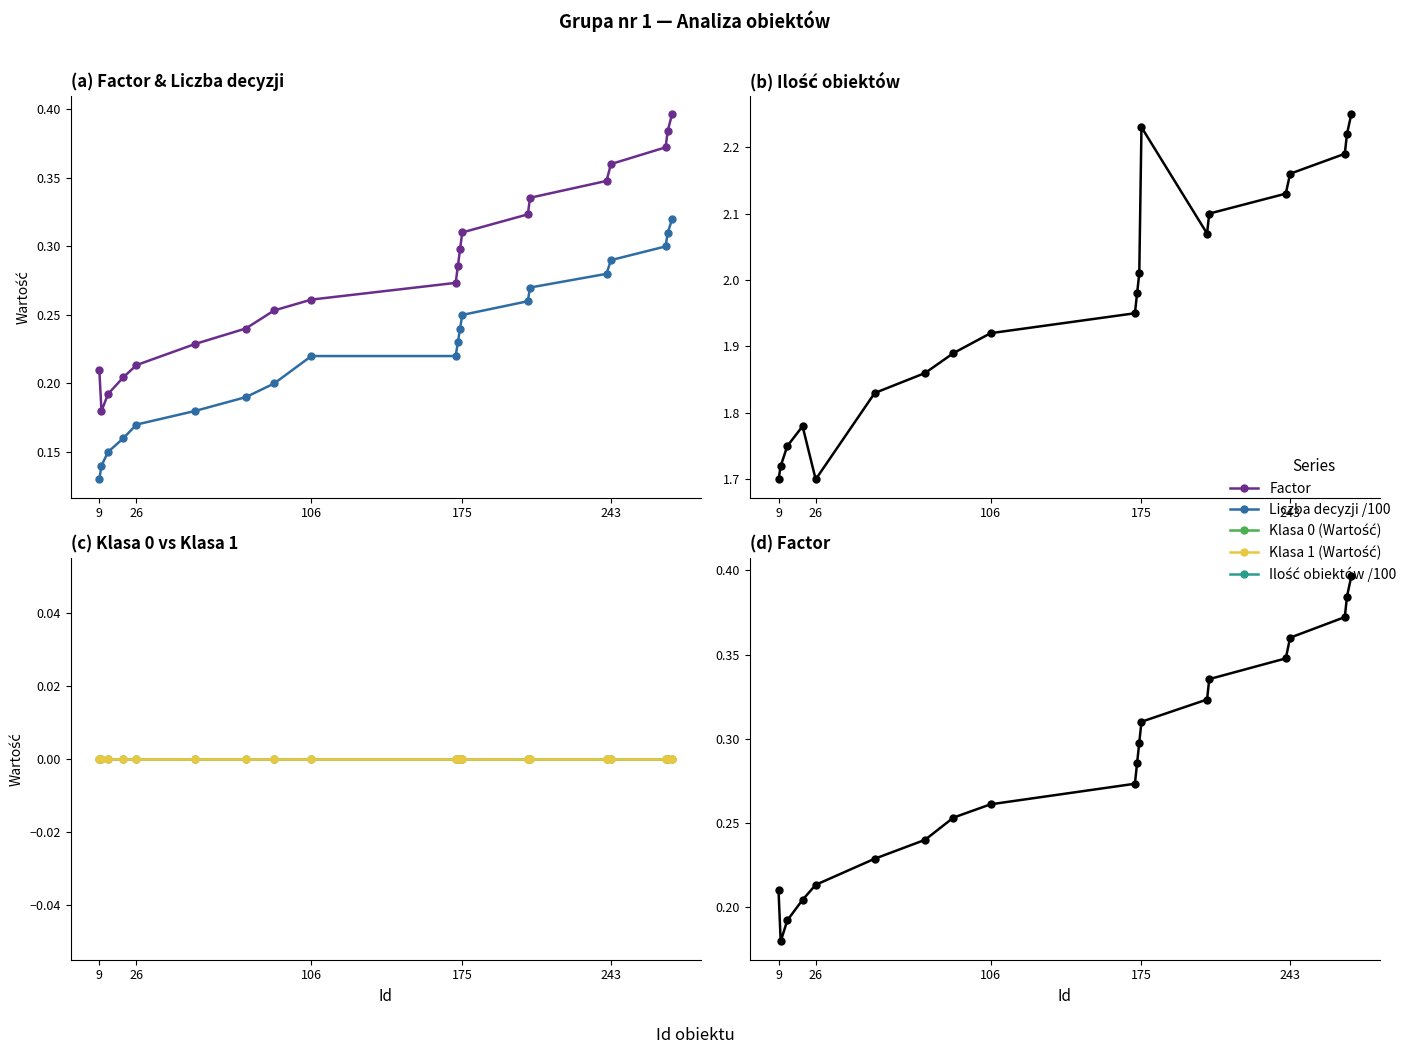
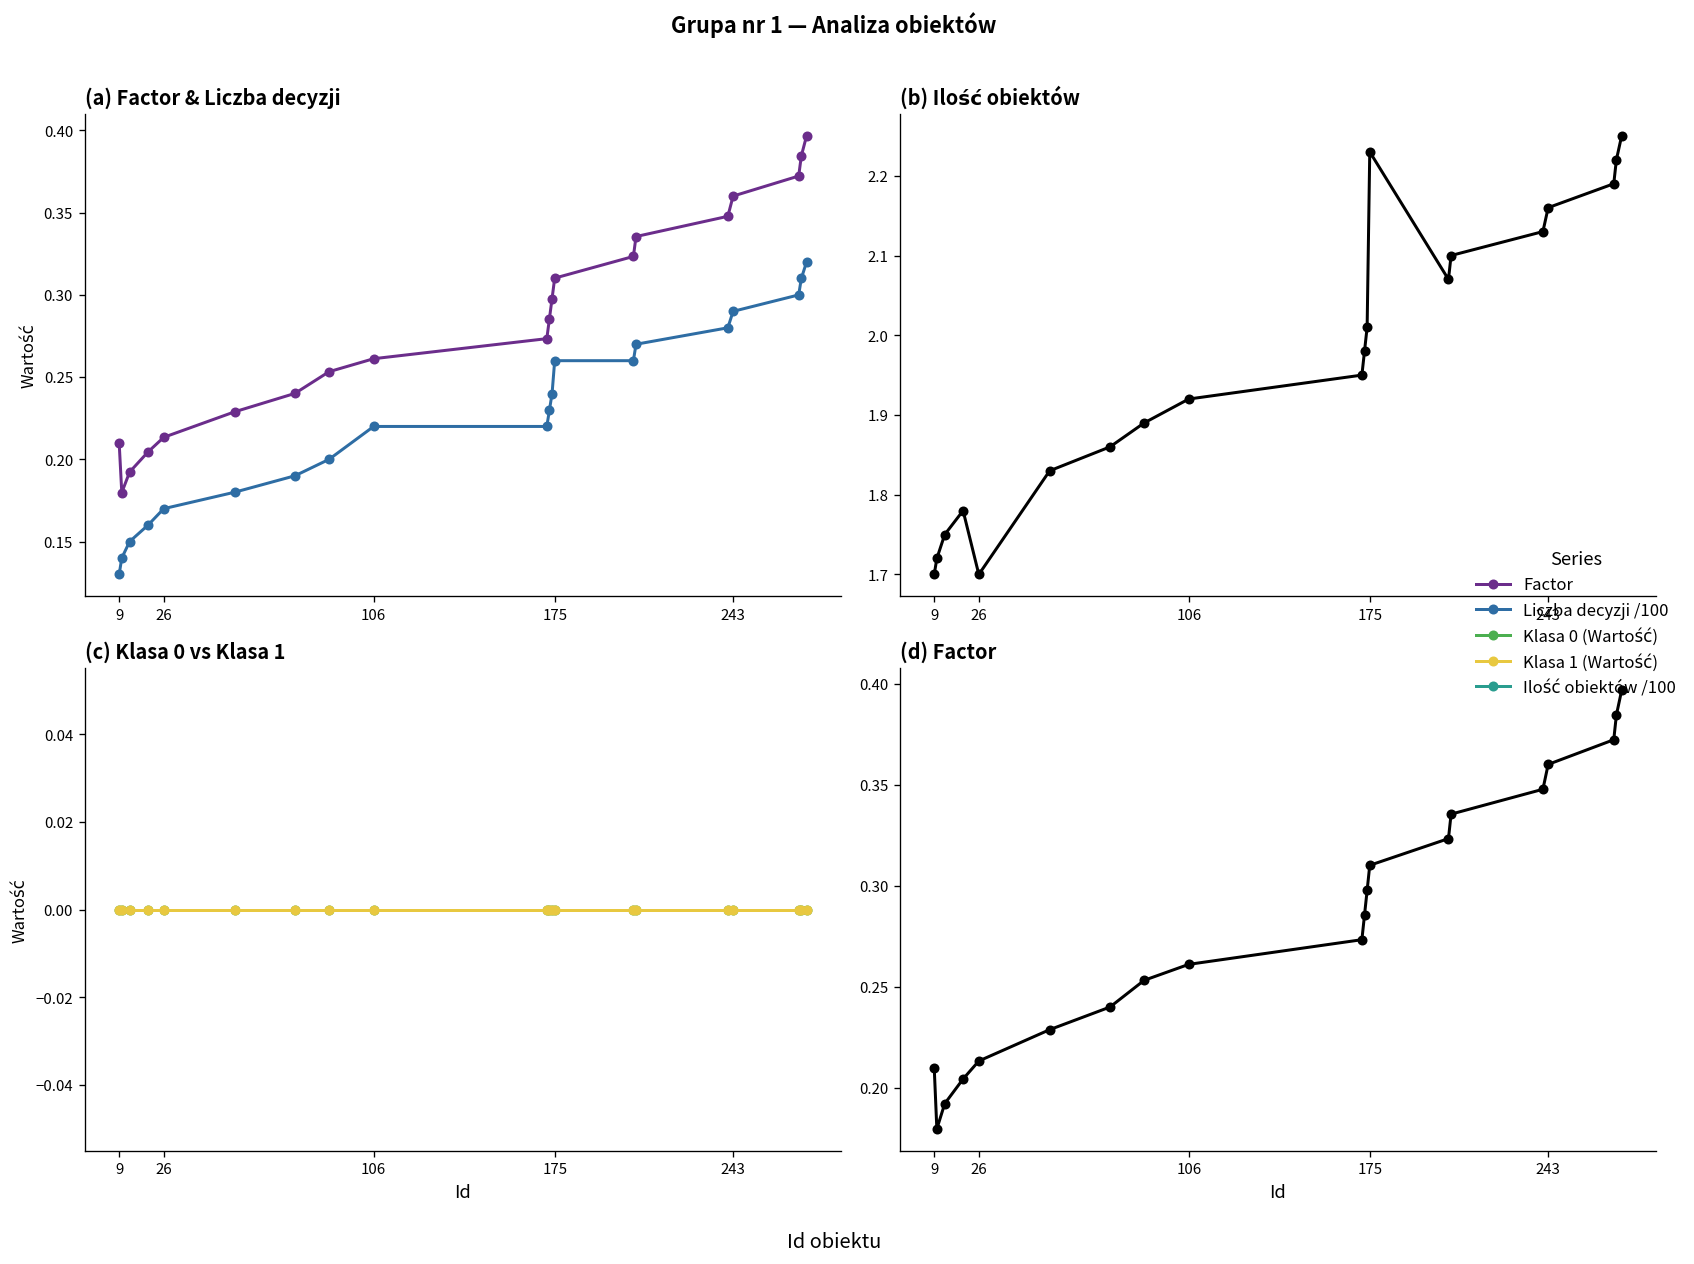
(a) Factor & Liczba decyzji, Liczba decyzji /100, 175: 0.250 -> 0.260
